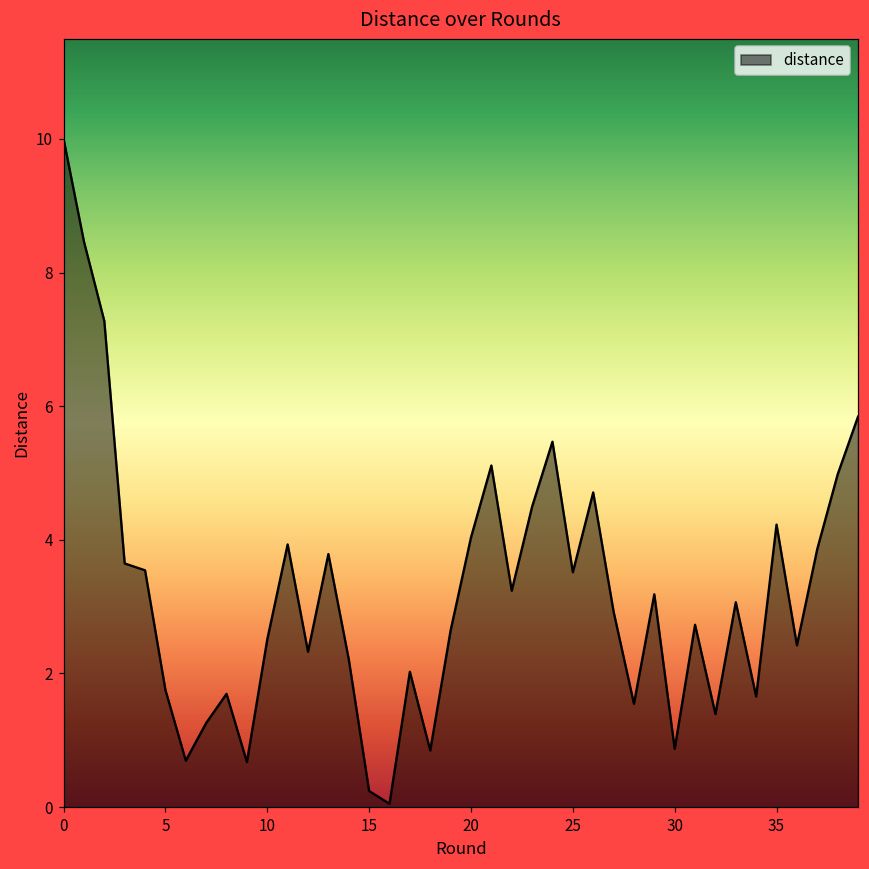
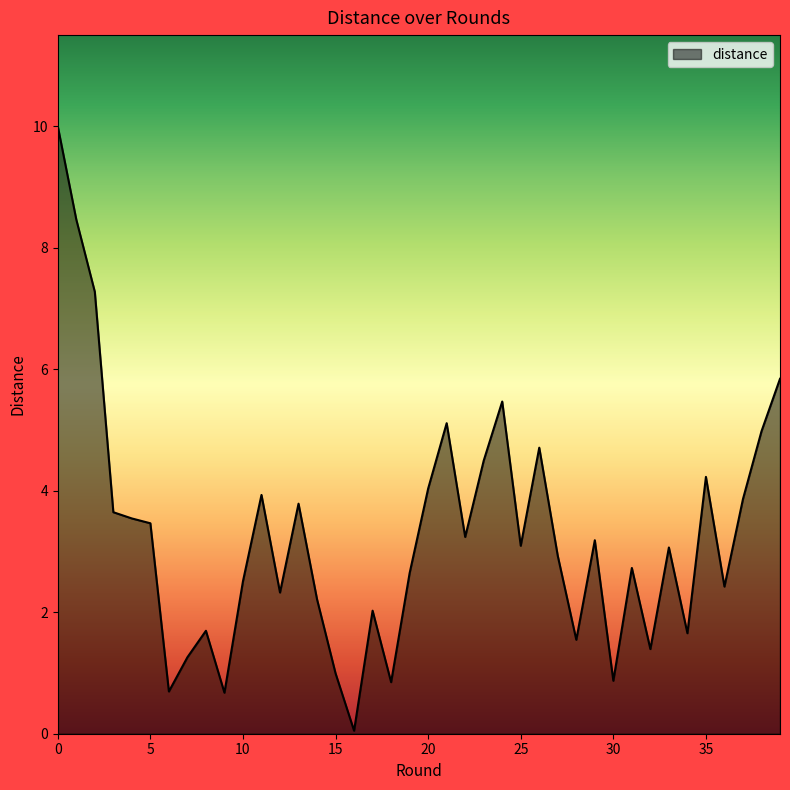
5: 1.8 -> 3.5
15: 0.2 -> 1.0
25: 3.5 -> 3.1
